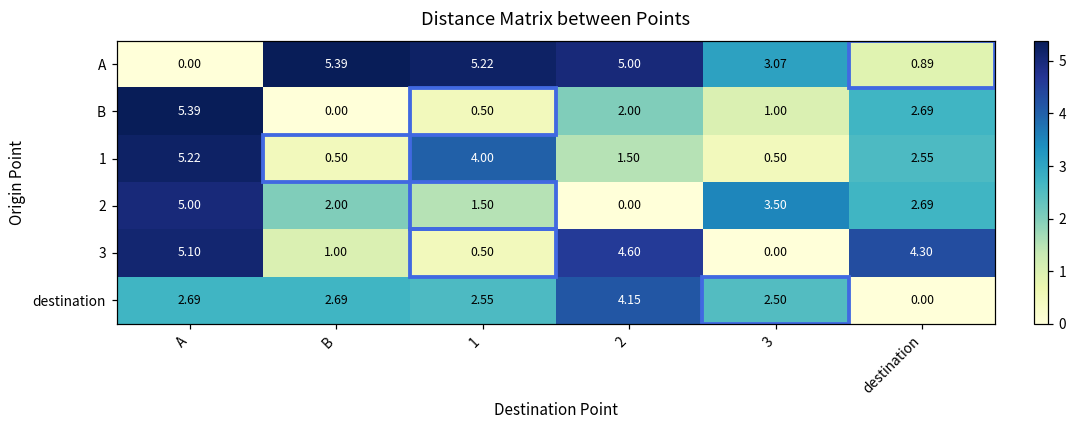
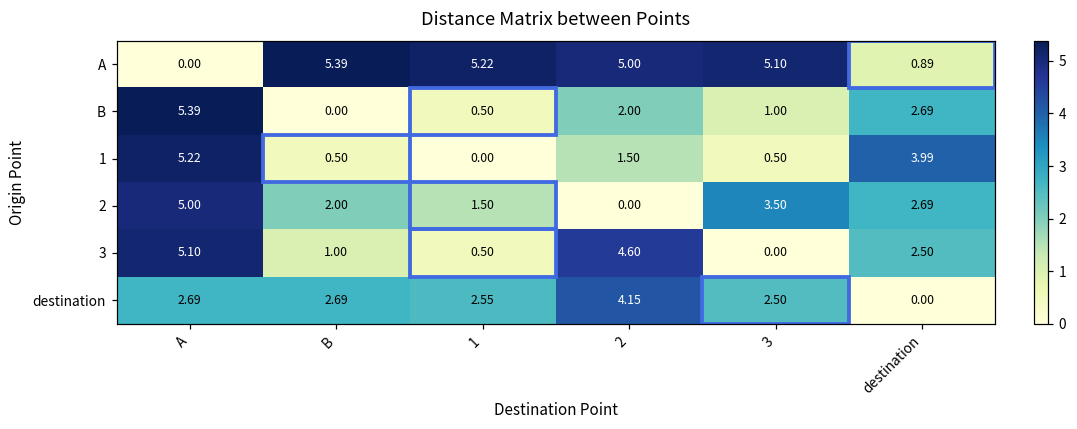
A, 3: 3.07 -> 5.10
1, 1: 4.00 -> 0.00
1, destination: 2.55 -> 3.99
3, destination: 4.30 -> 2.50
